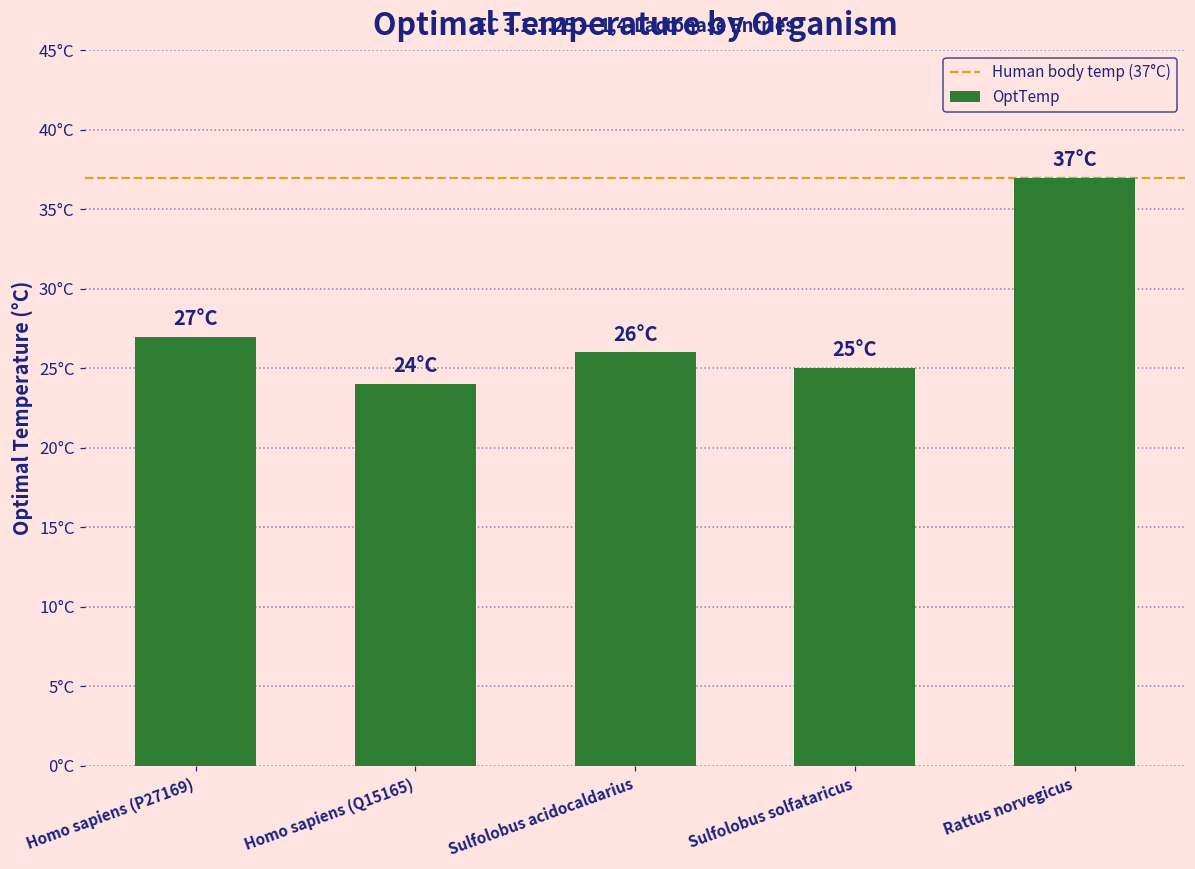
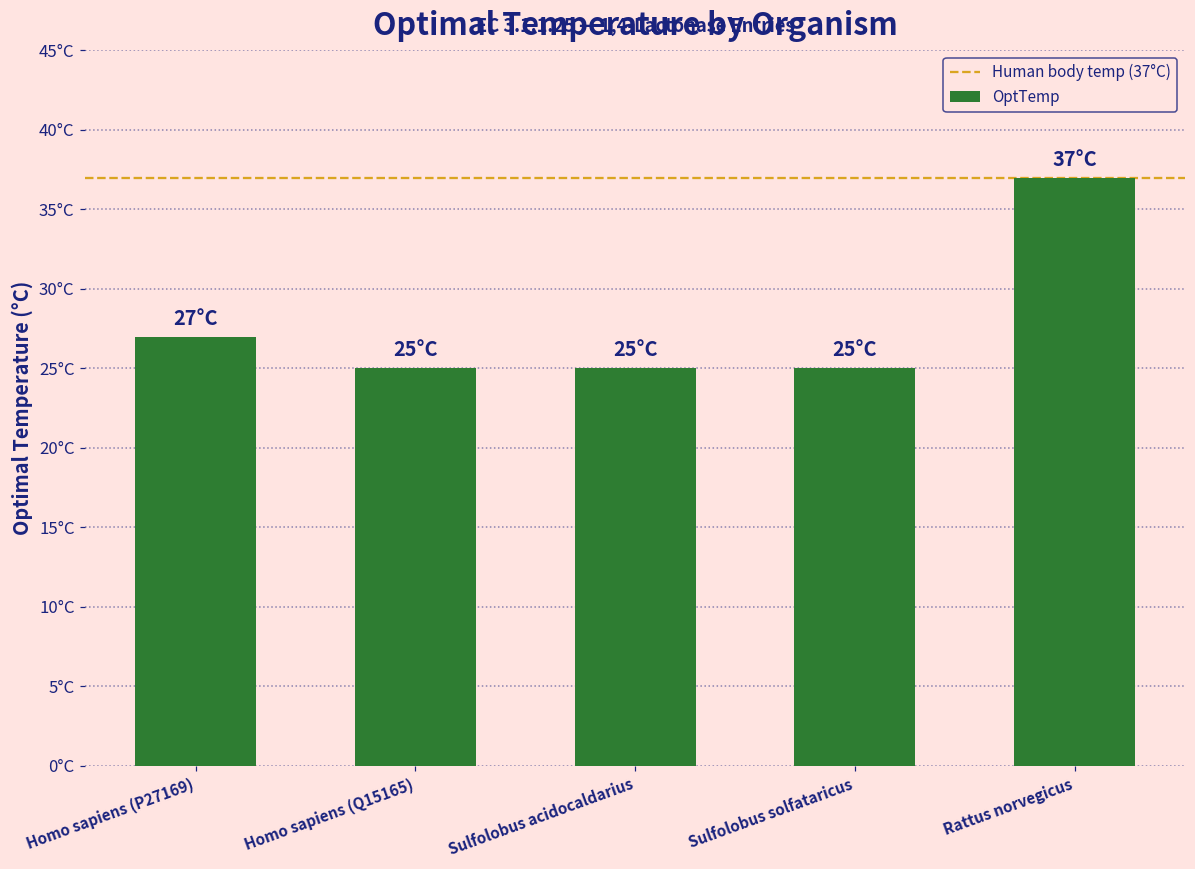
Homo sapiens (Q15165): 24°C -> 25°C
Sulfolobus acidocaldarius: 26°C -> 25°C
